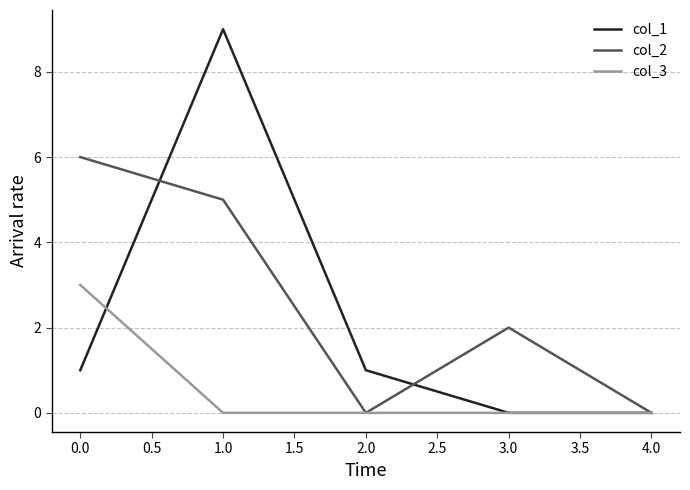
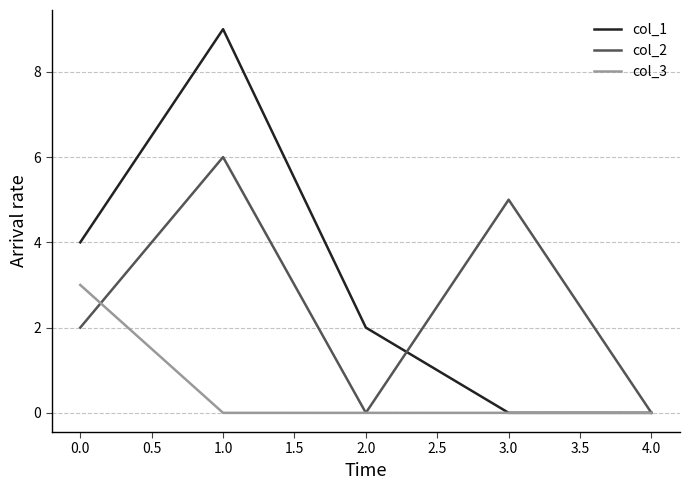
col_1, 0.0: 1 -> 4
col_2, 0.0: 6 -> 2
col_2, 1.0: 5 -> 6
col_1, 2.0: 1 -> 2
col_2, 3.0: 2 -> 5
